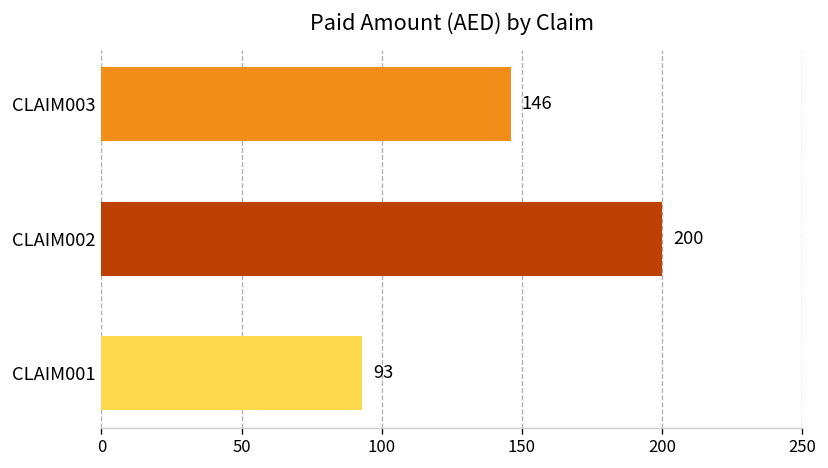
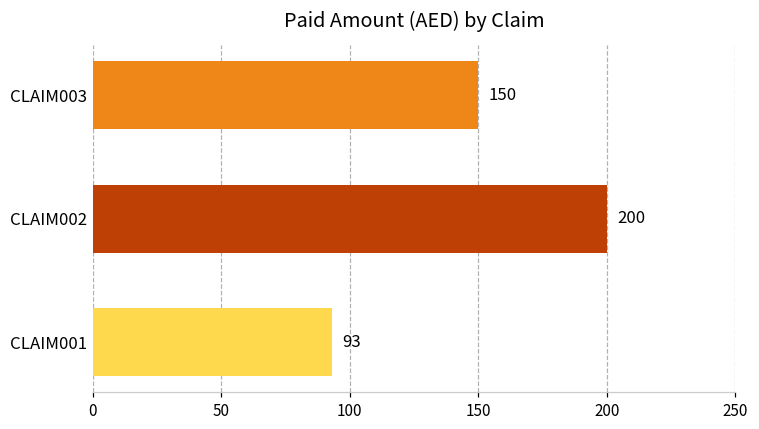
CLAIM003: 146 -> 150
